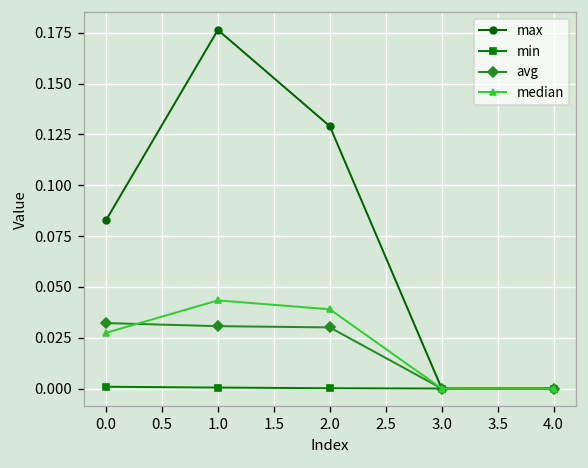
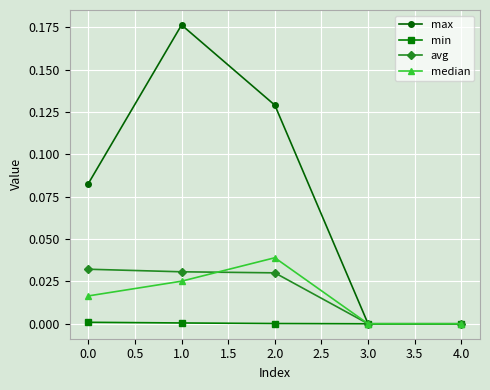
median, 0.0: 0.027 -> 0.016
median, 1.0: 0.043 -> 0.025
